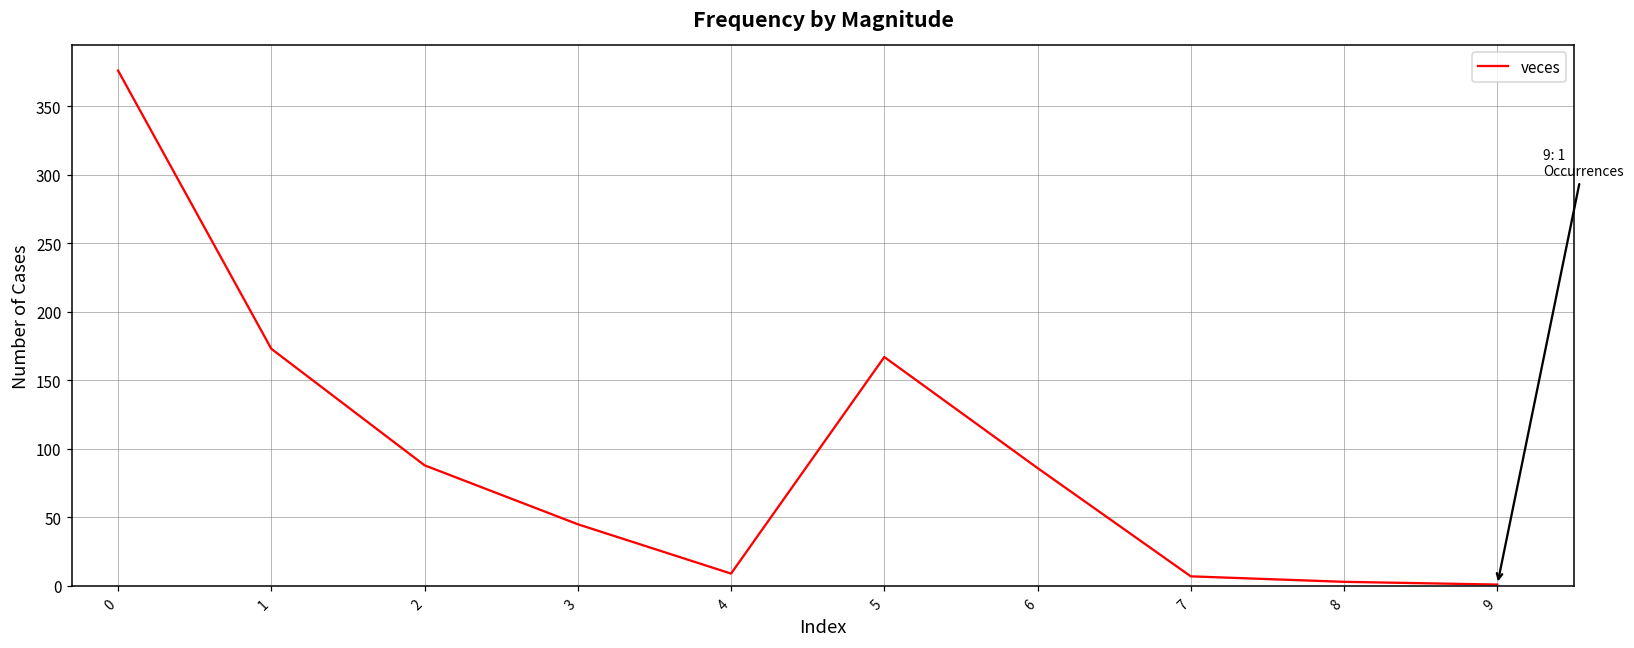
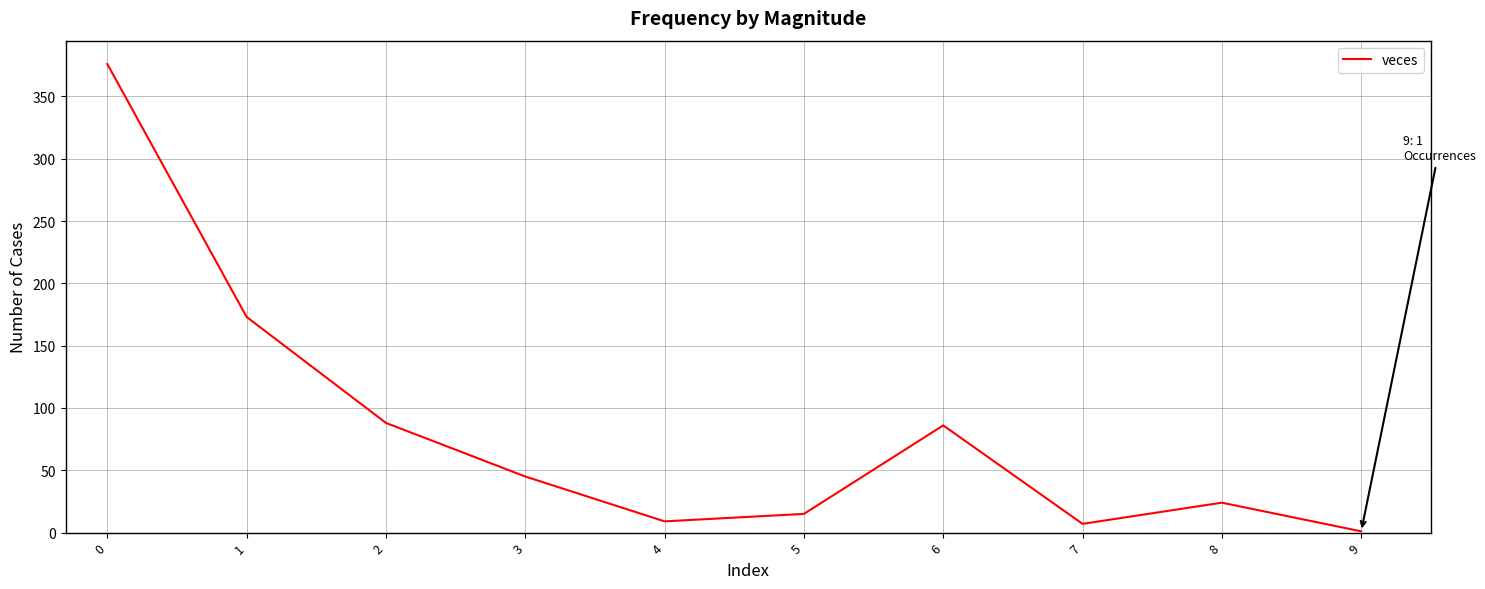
5: 167 -> 15
8: 3 -> 24
